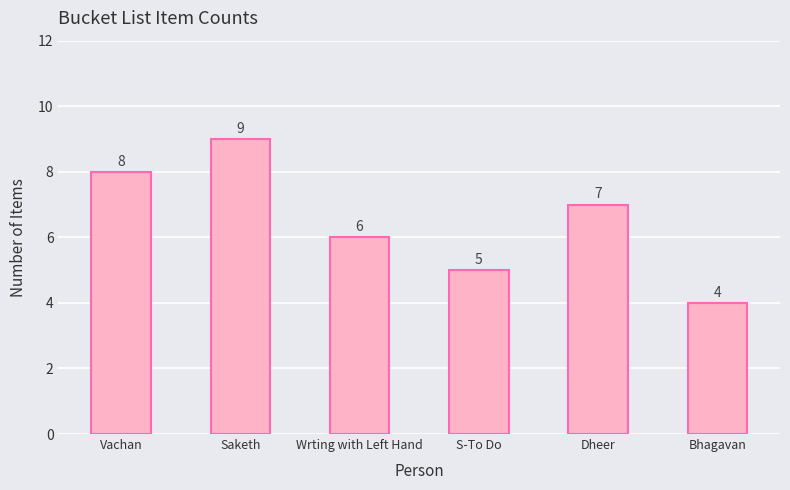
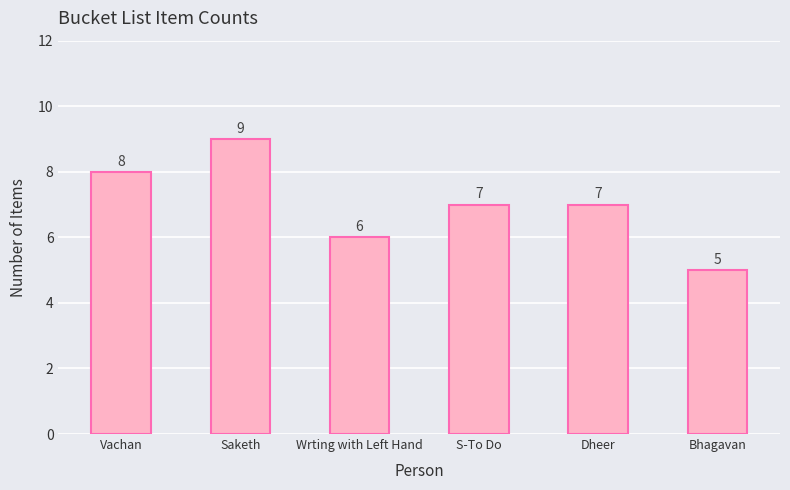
S-To Do: 5 -> 7
Bhagavan: 4 -> 5
